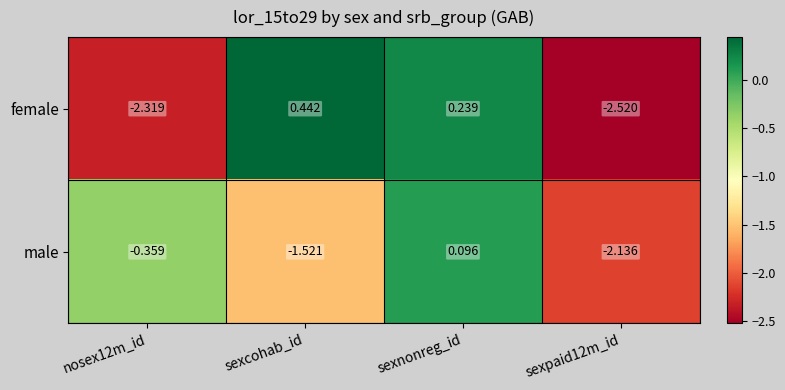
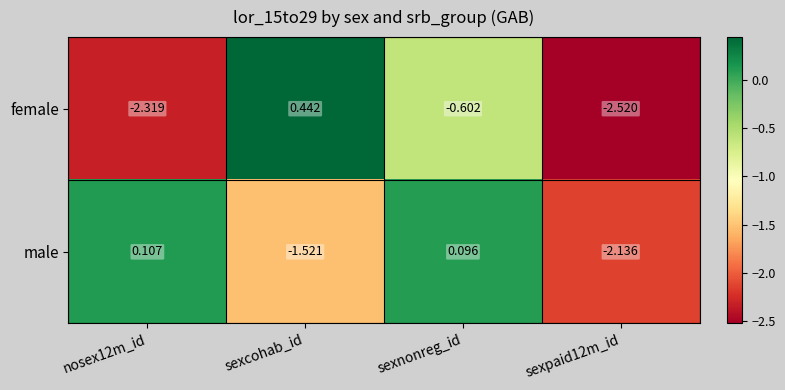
female, sexnonreg_id: 0.239 -> -0.602
male, nosex12m_id: -0.359 -> 0.107
